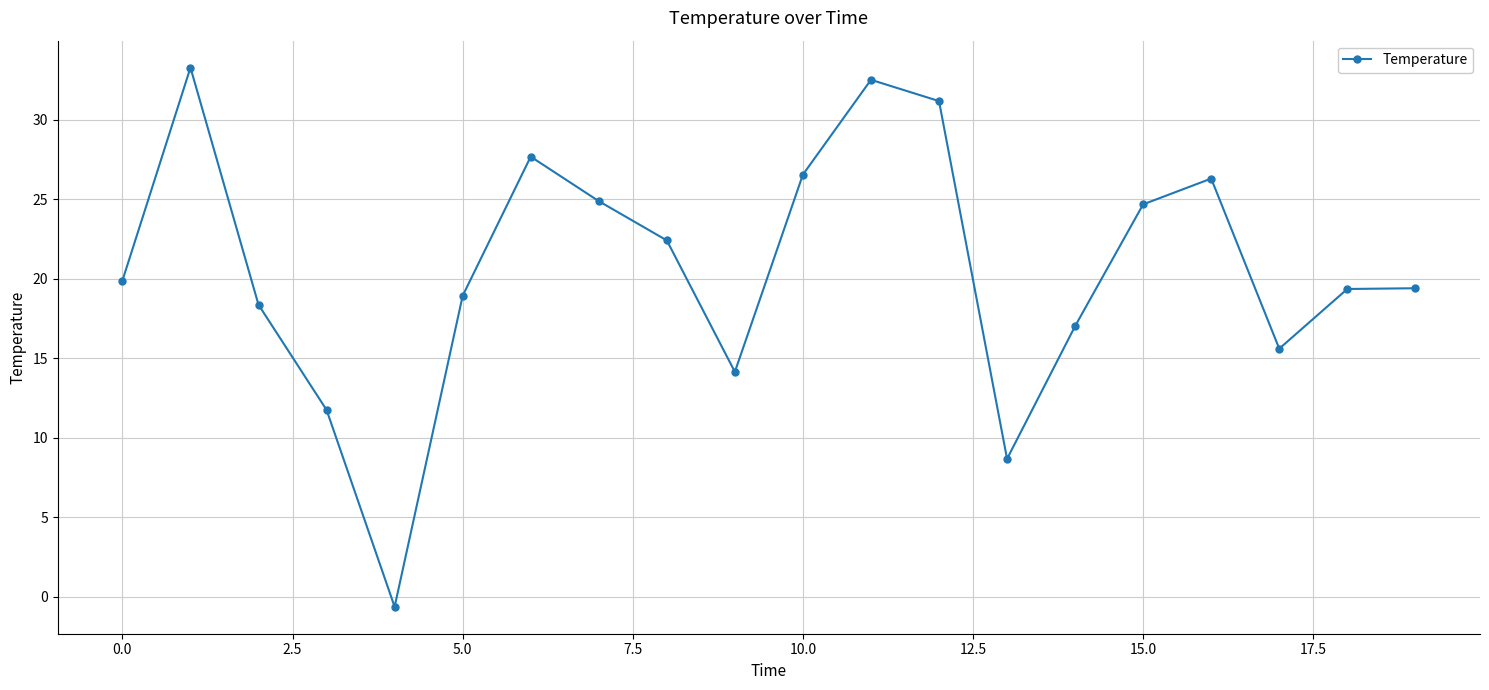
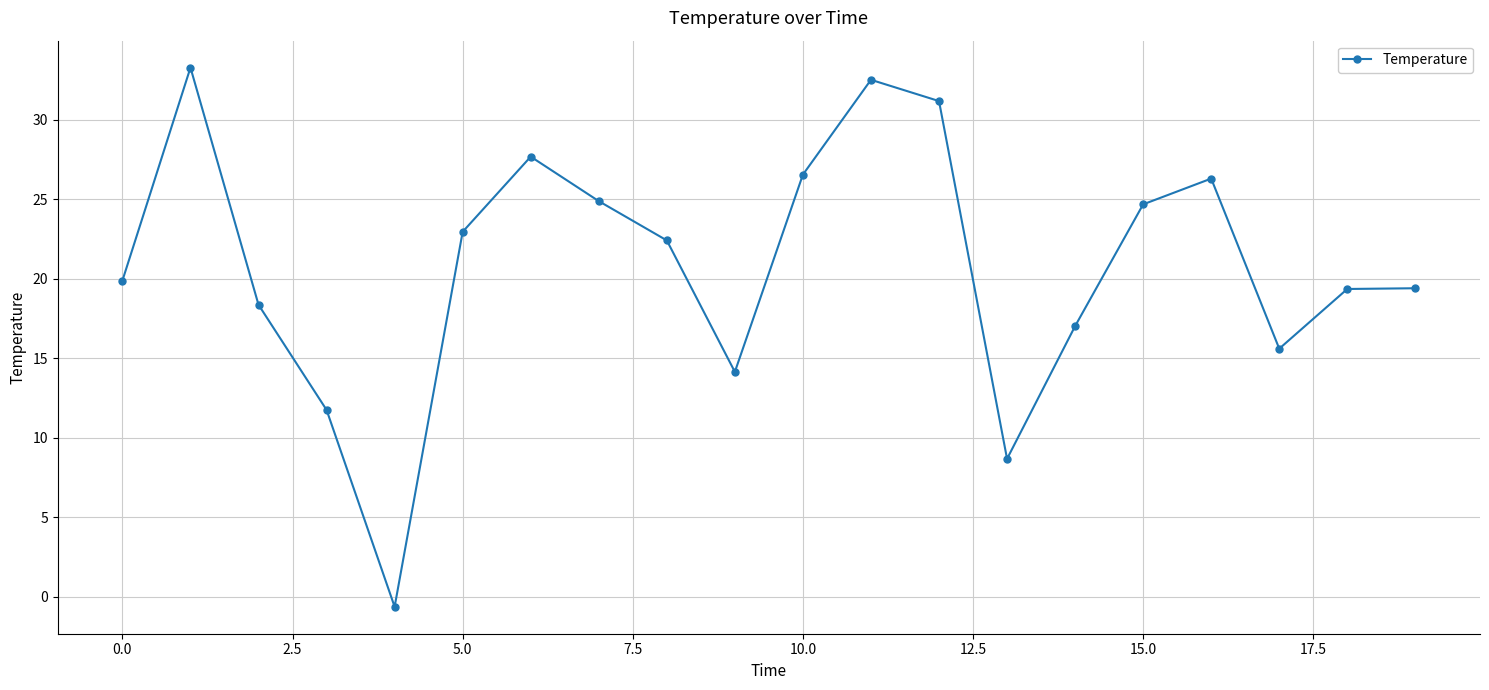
5.0: 18.9 -> 23.0
